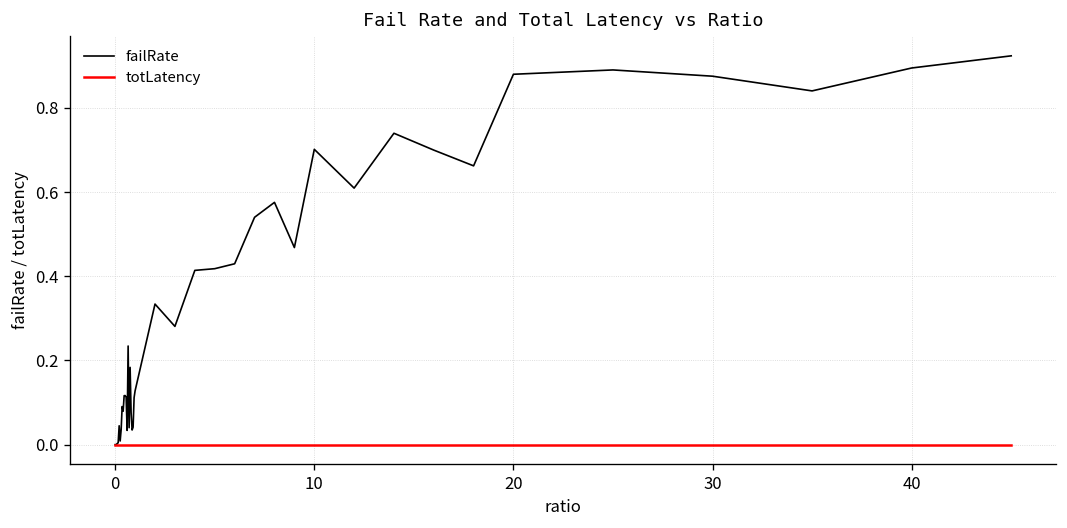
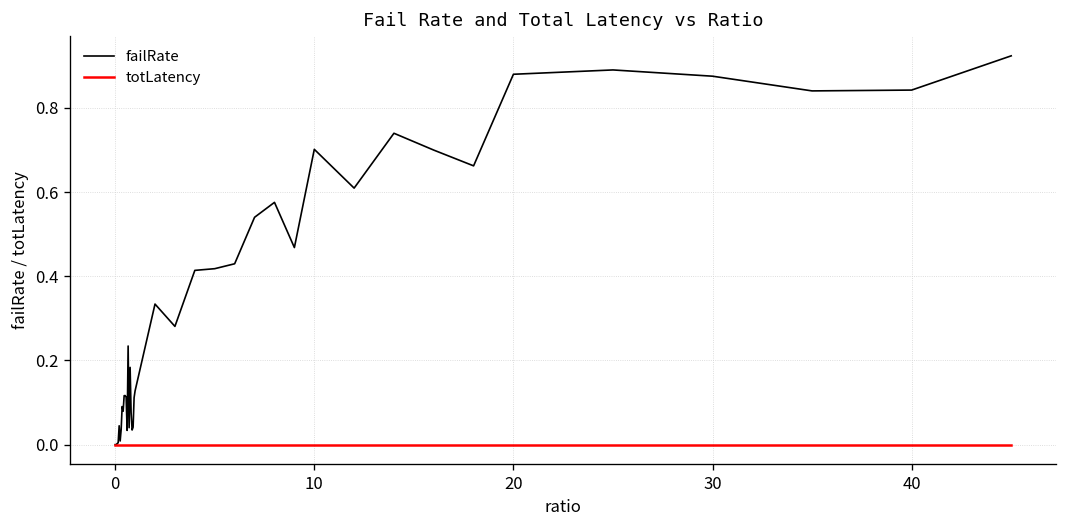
failRate, 40: 0.90 -> 0.84
